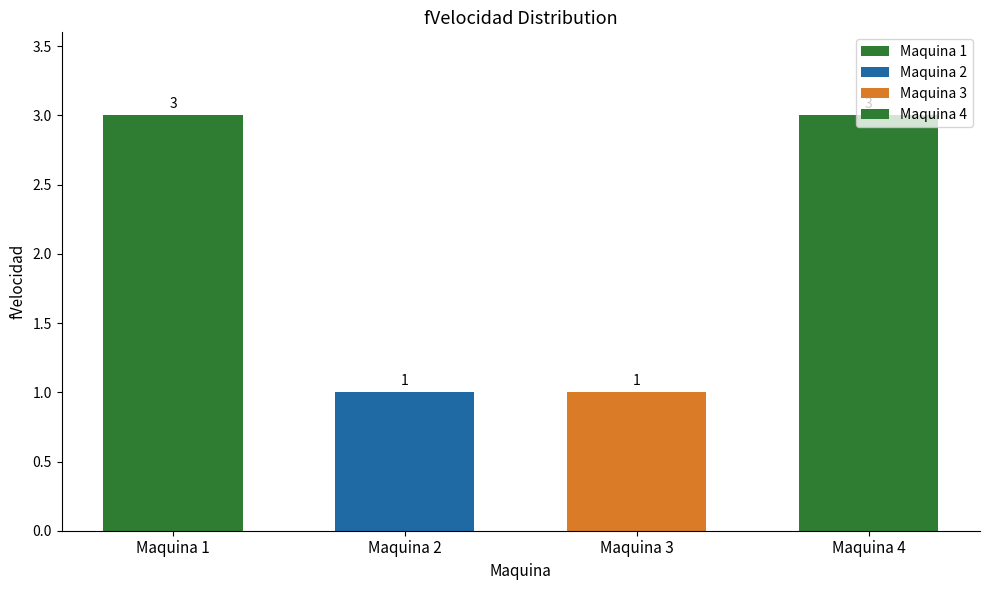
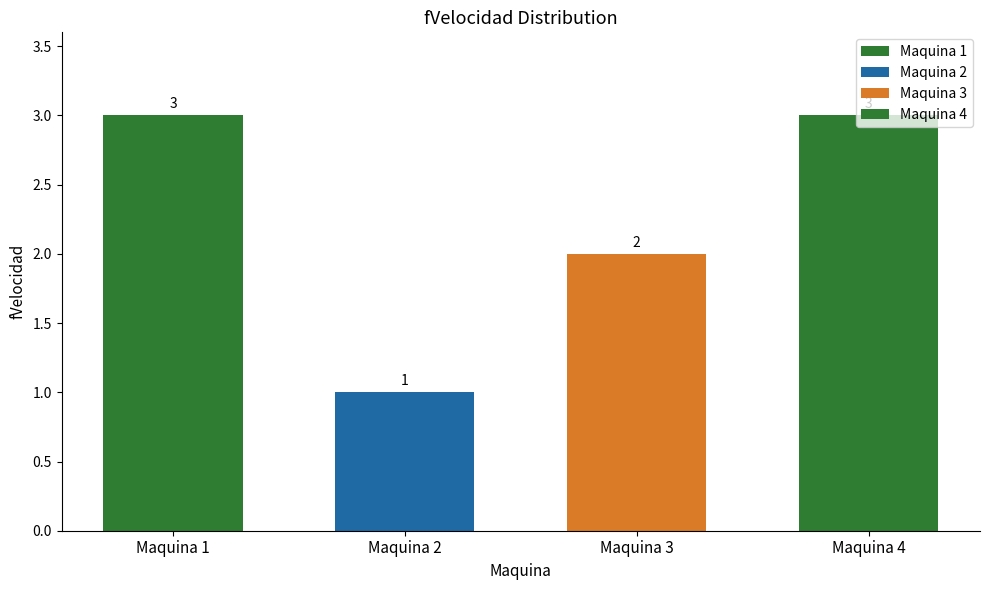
Maquina 3: 1 -> 2
